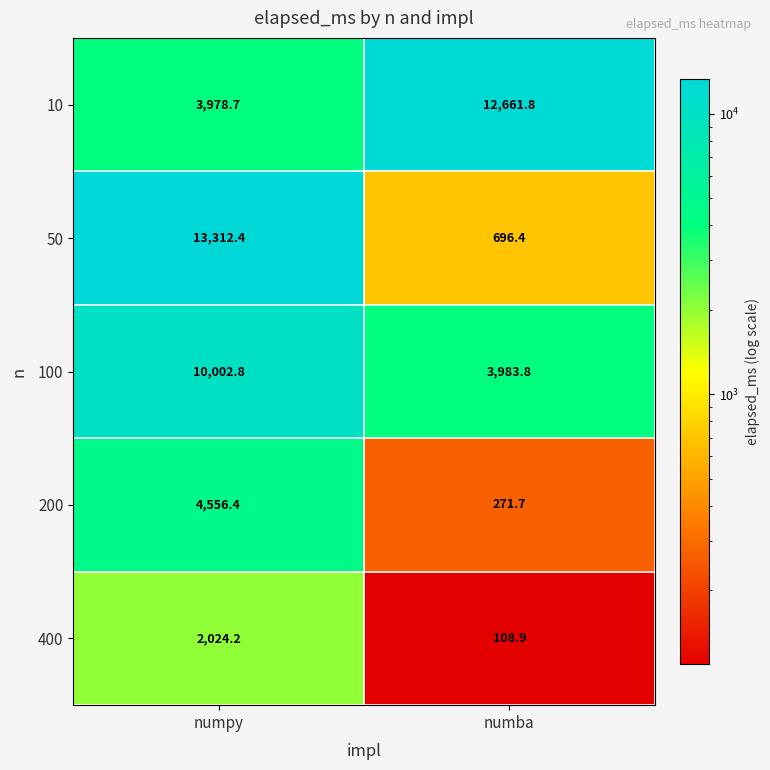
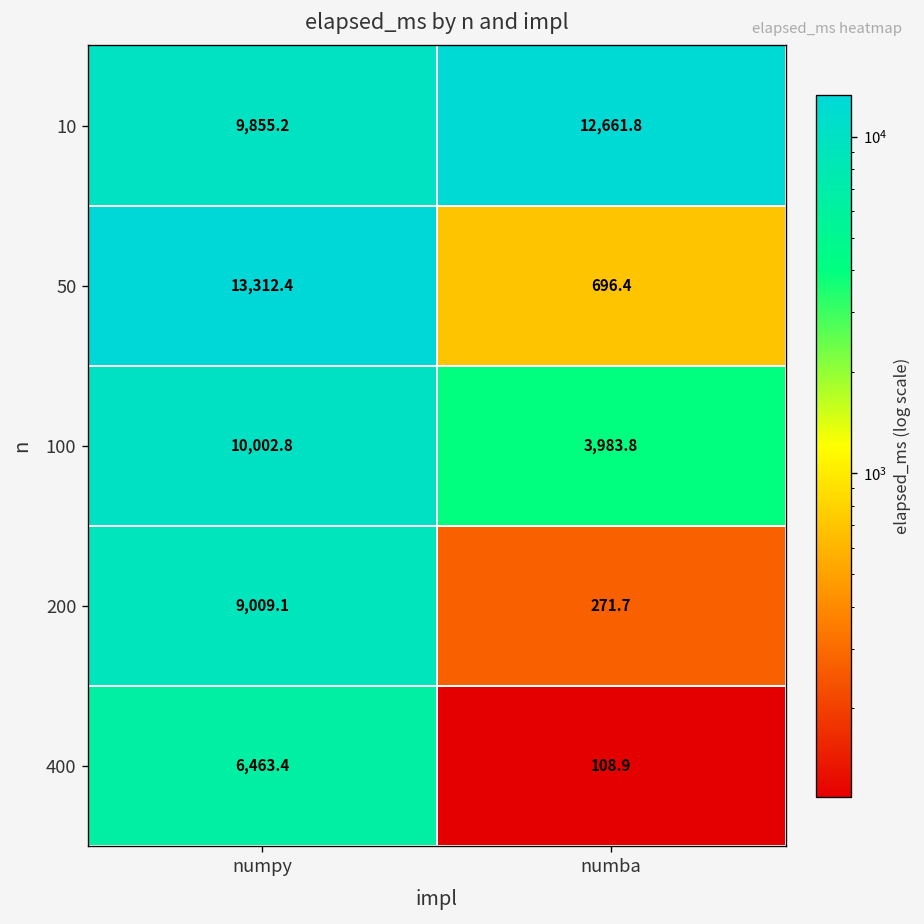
10, numpy: 3,978.7 -> 9,855.2
200, numpy: 4,556.4 -> 9,009.1
400, numpy: 2,024.2 -> 6,463.4
